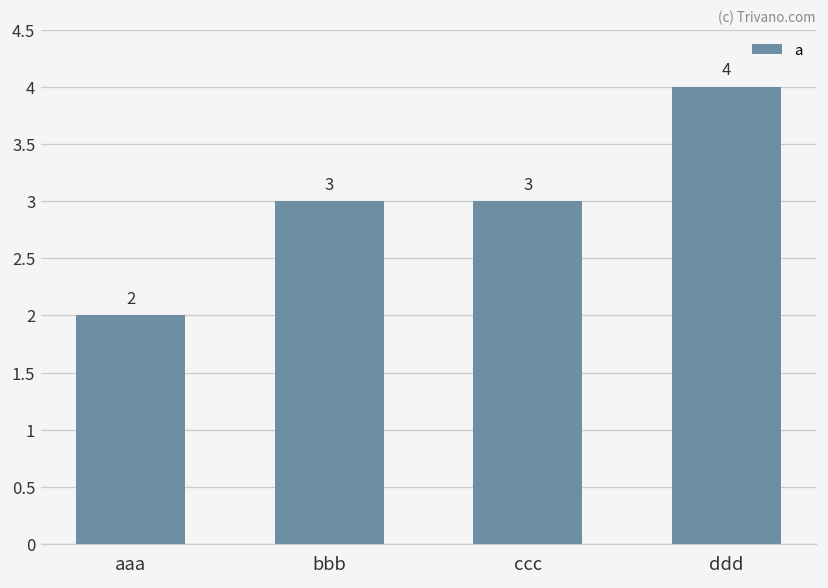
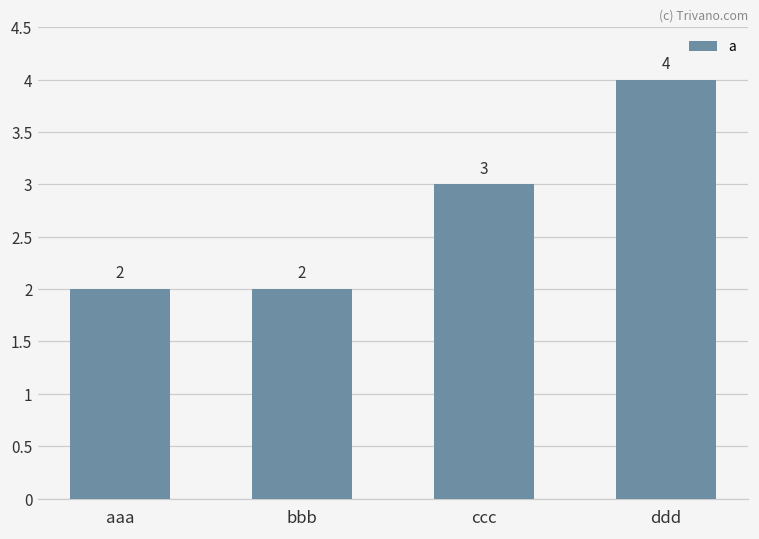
bbb: 3 -> 2
